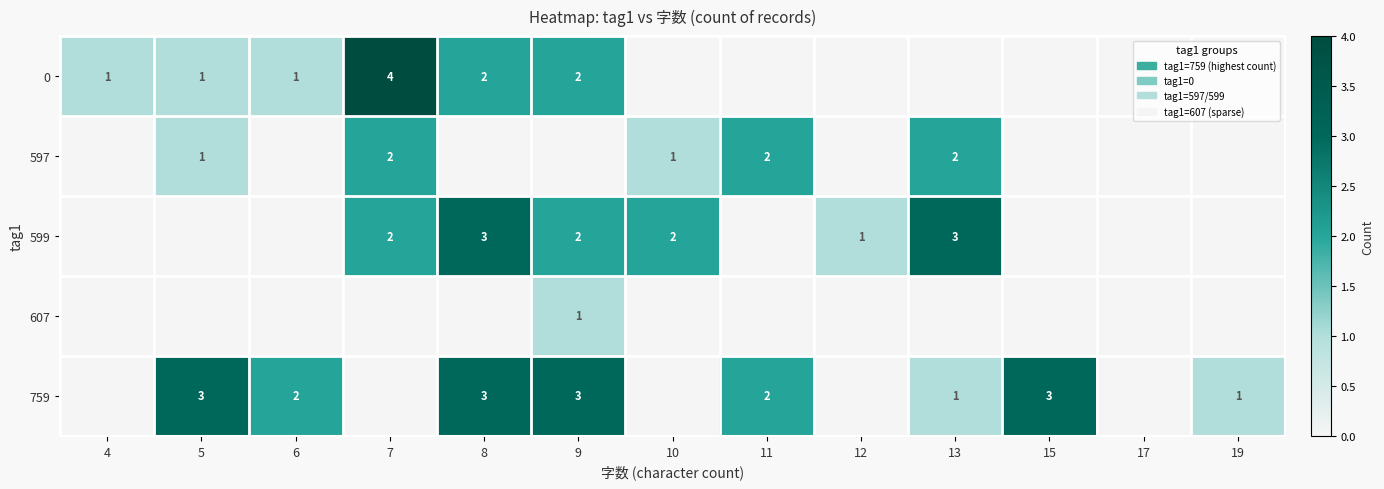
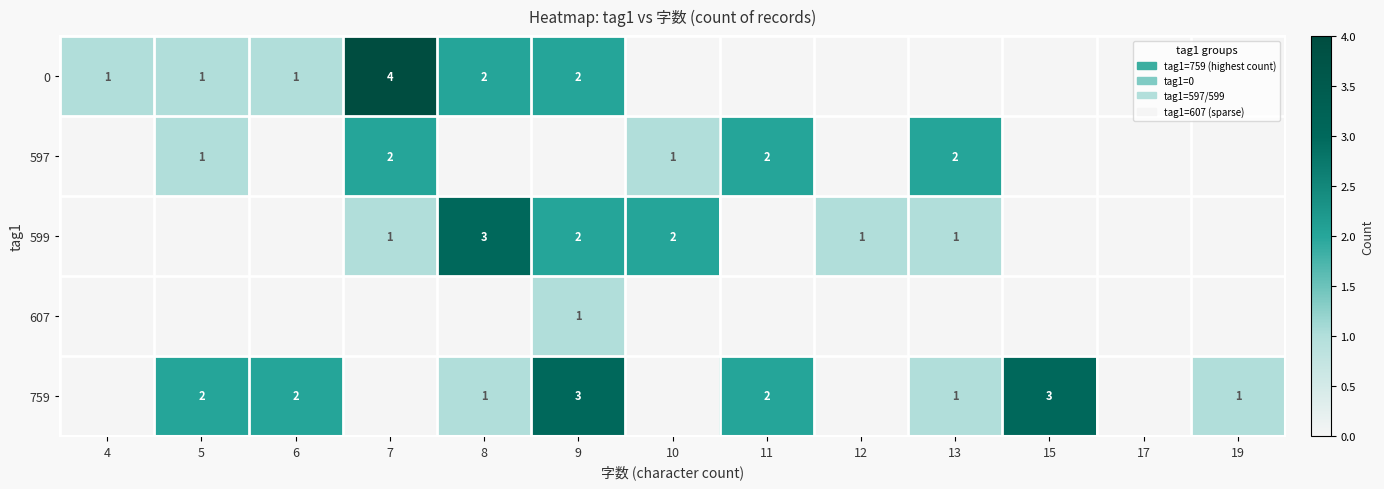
599, 7: 2 -> 1
599, 13: 3 -> 1
759, 5: 3 -> 2
759, 8: 3 -> 1
